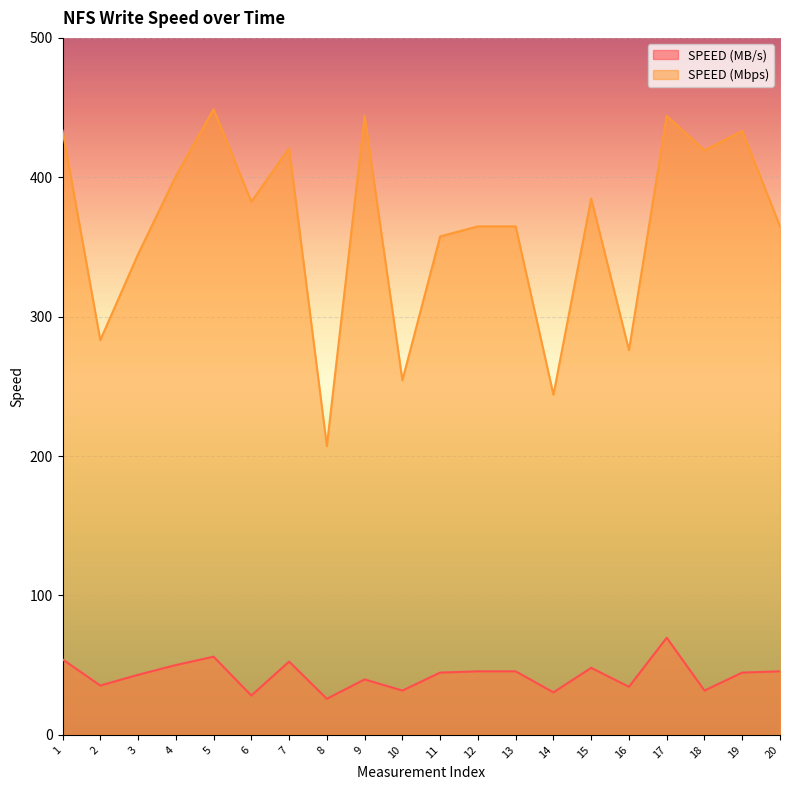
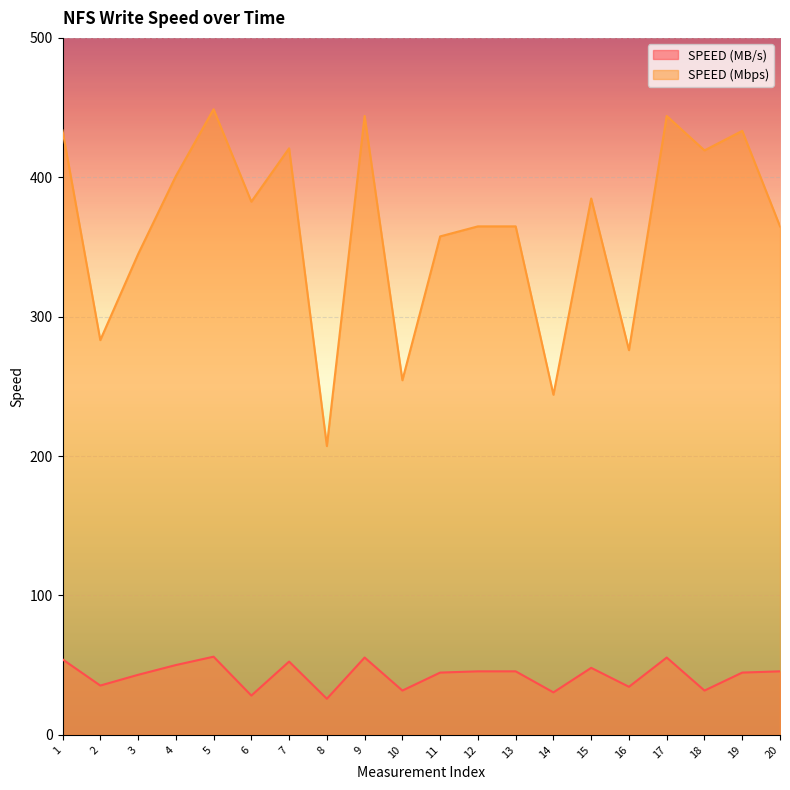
SPEED (MB/s), 9: 40 -> 56
SPEED (MB/s), 17: 70 -> 56
